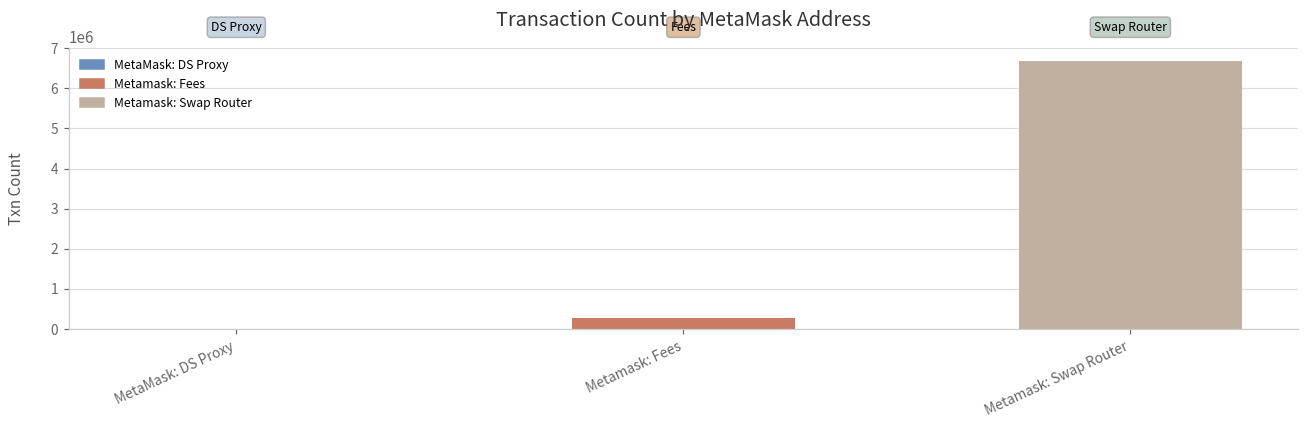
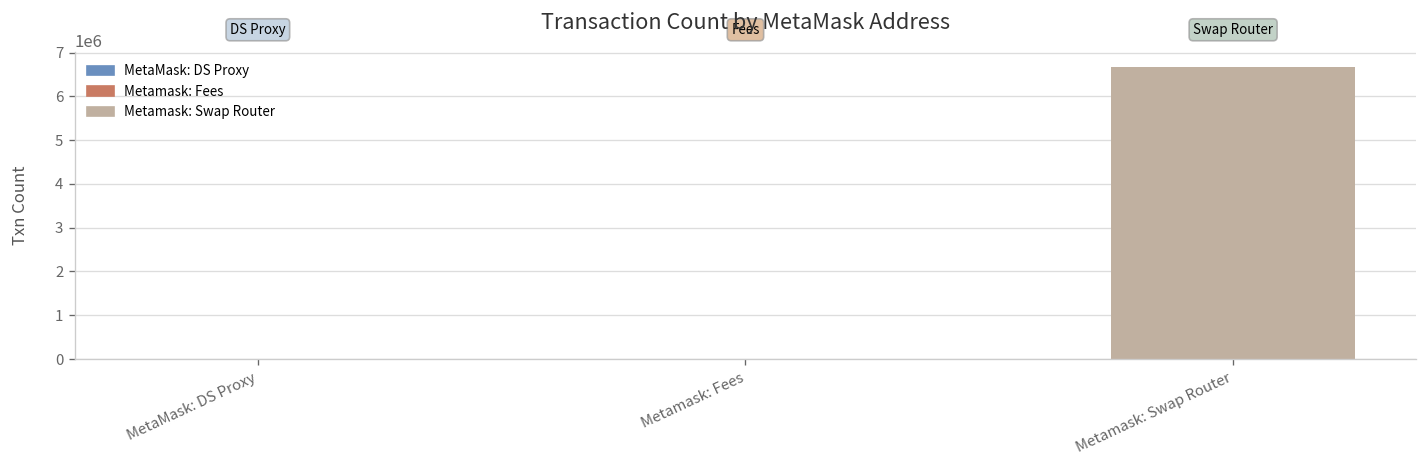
Metamask: Fees: 300000 -> 0
